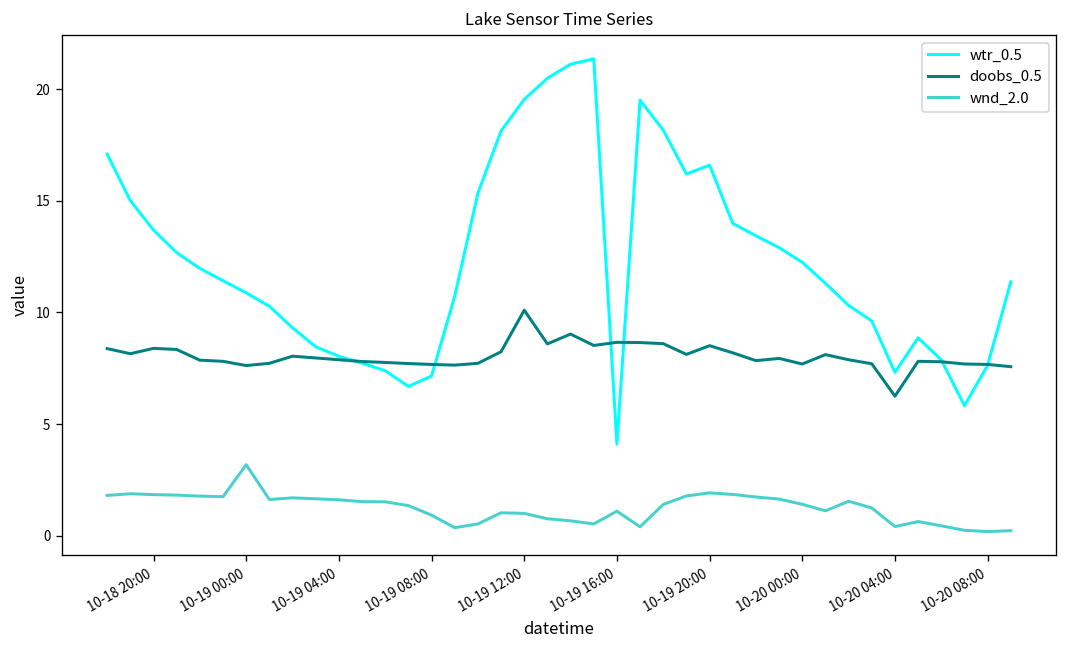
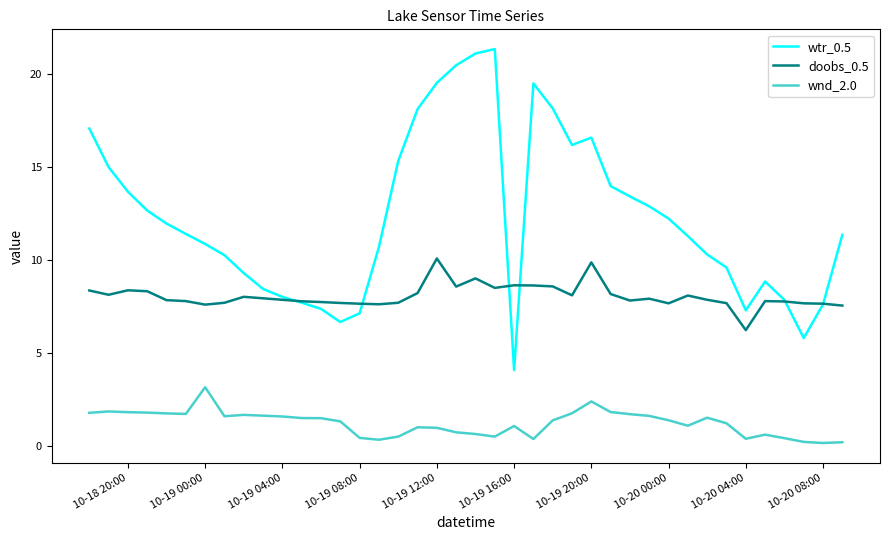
wnd_2.0, 10-19 08:00: 0.9 -> 0.5
doobs_0.5, 10-19 20:00: 8.5 -> 9.9
wnd_2.0, 10-19 20:00: 1.9 -> 2.4
